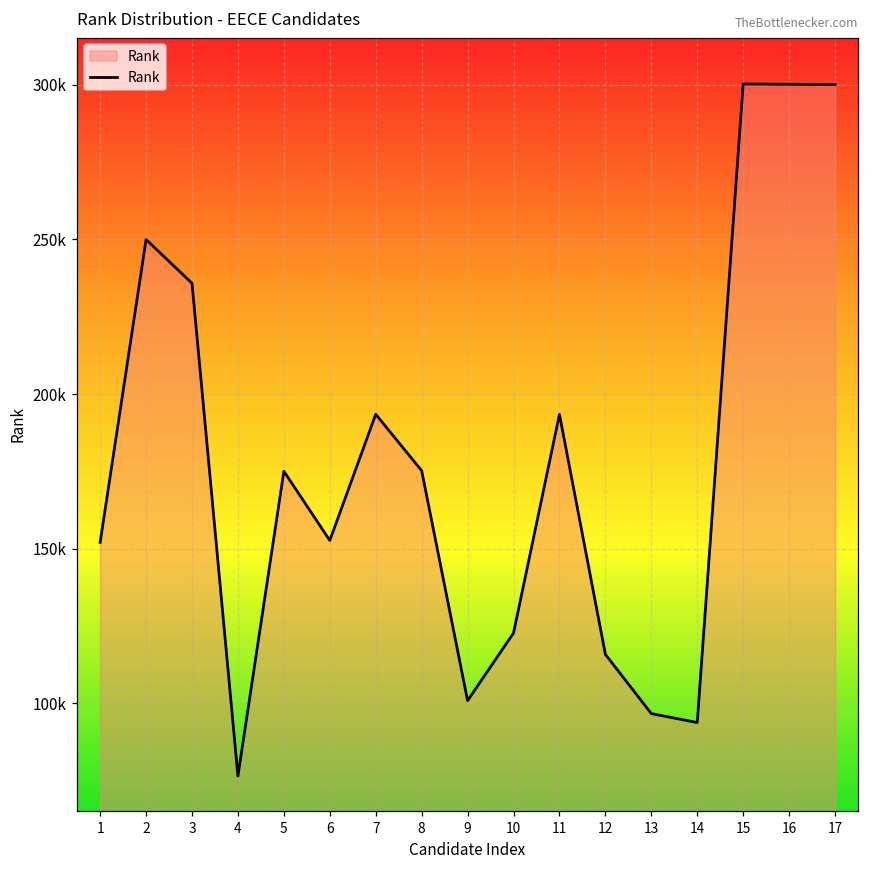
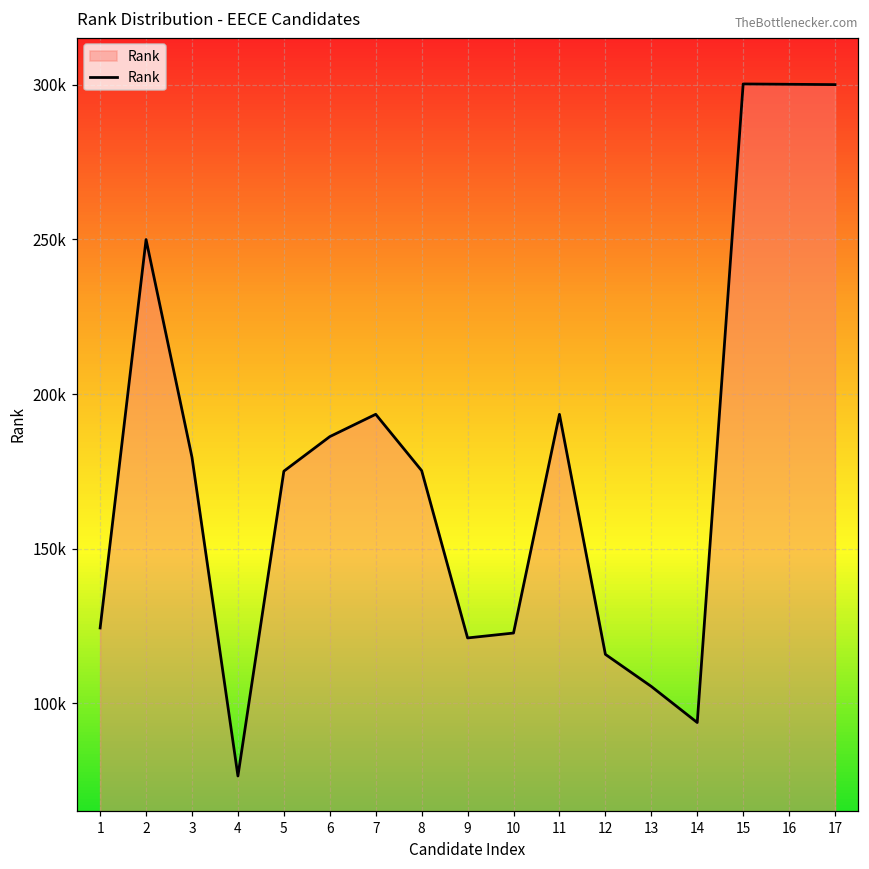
1: 152000 -> 124000
3: 236000 -> 180000
6: 153000 -> 186000
9: 101000 -> 121000
13: 97000 -> 105000
